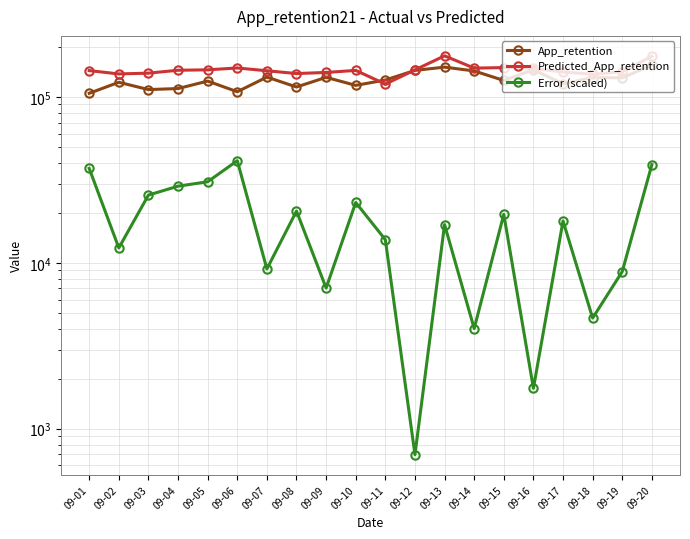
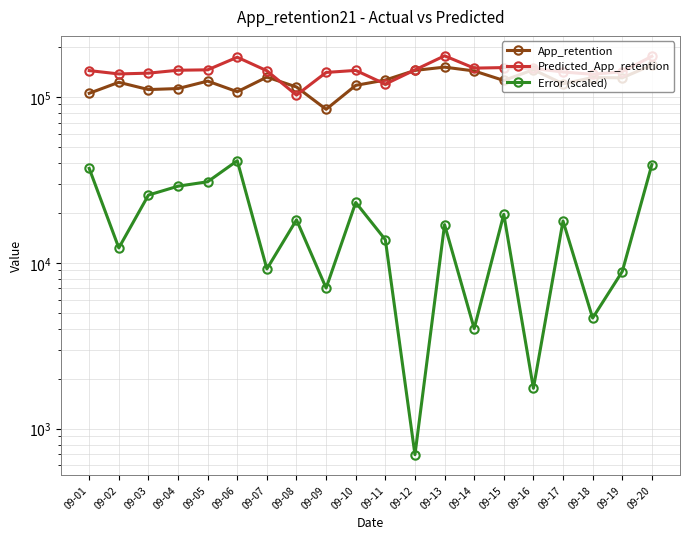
Predicted_App_retention, 09-06: 150000 -> 170000
Predicted_App_retention, 09-08: 140000 -> 100000
Error (scaled), 09-08: 20000 -> 18000
App_retention, 09-09: 130000 -> 80000
